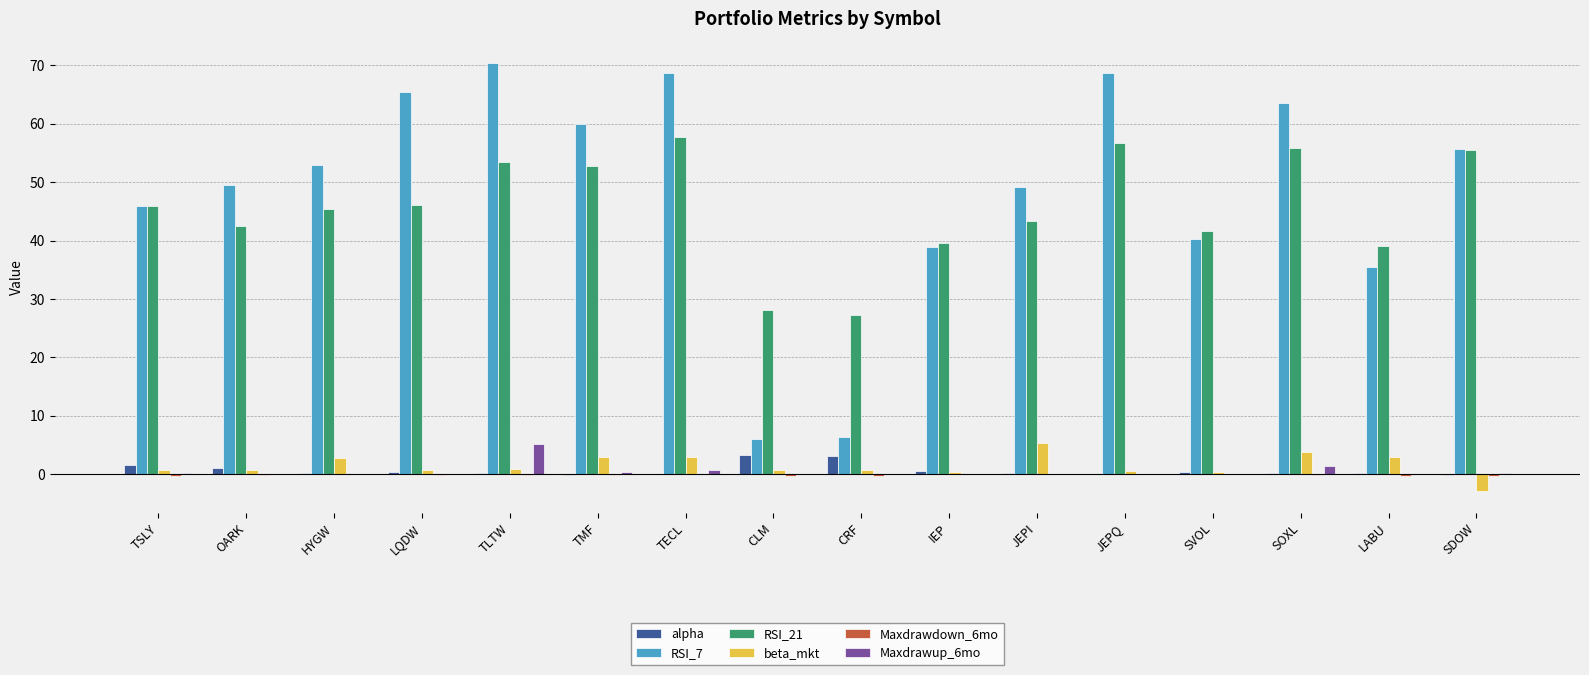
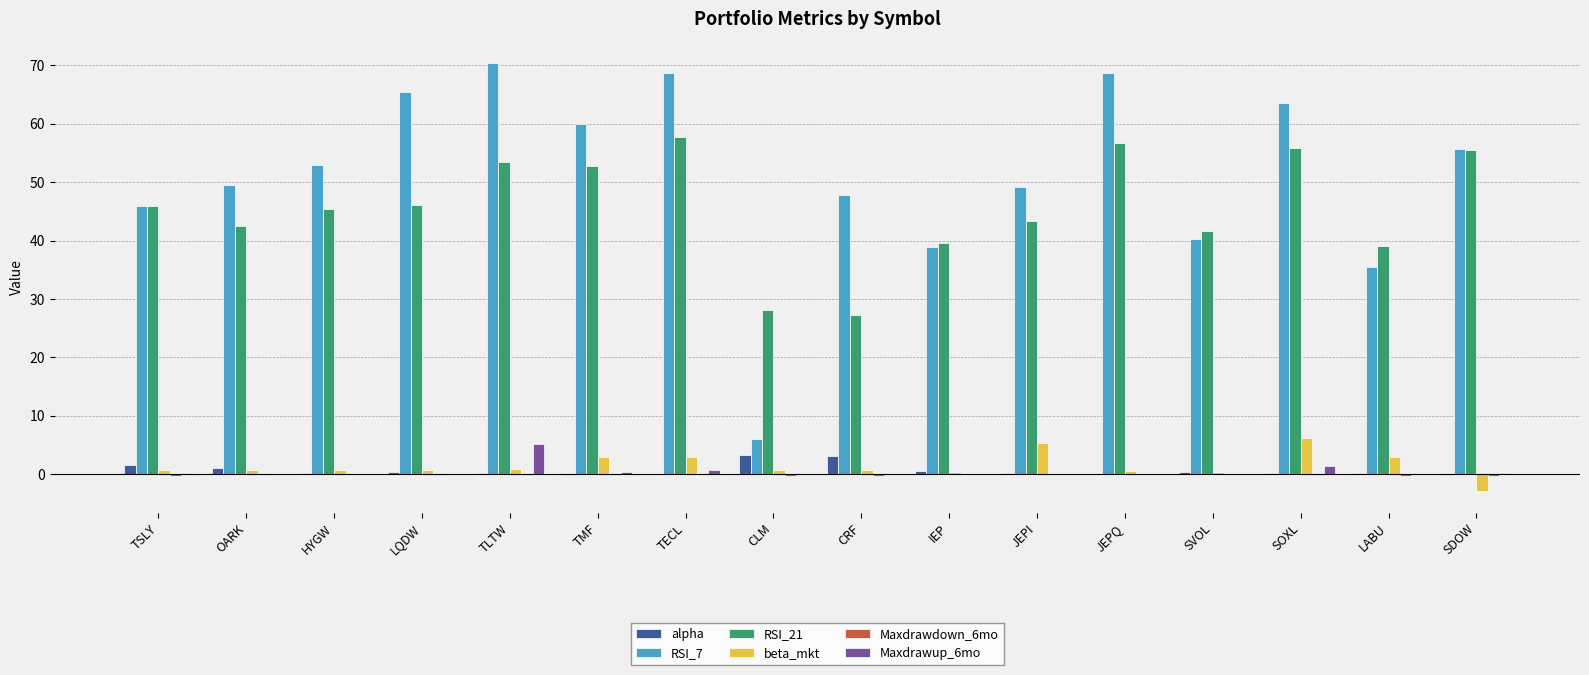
beta_mkt, HYGW: 3 -> 1
RSI_7, CRF: 6 -> 48
beta_mkt, SOXL: 4 -> 6
